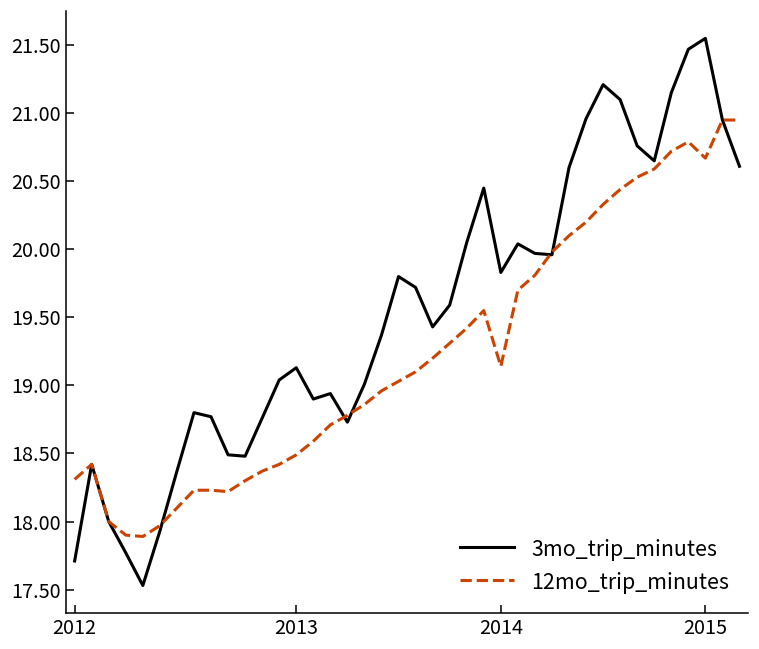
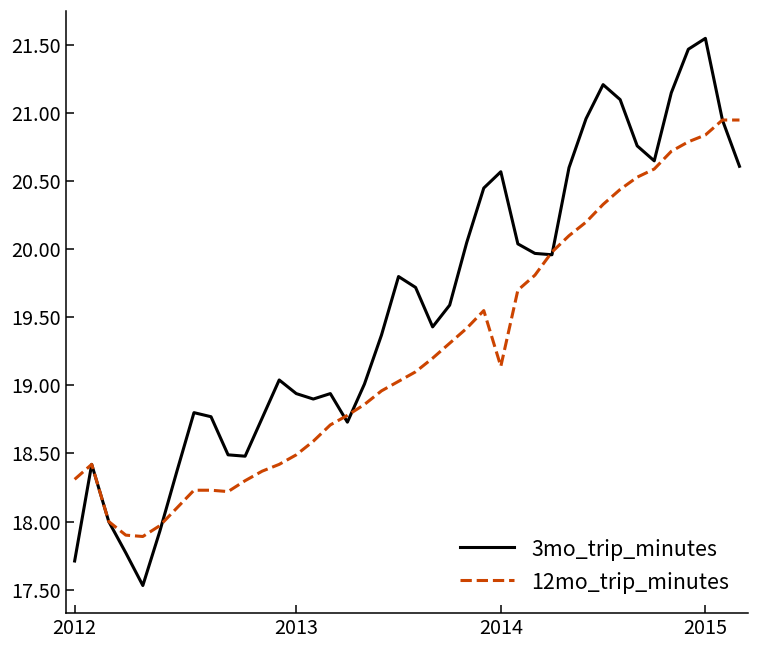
3mo_trip_minutes, 2013: 19.13 -> 18.94
3mo_trip_minutes, 2014: 19.83 -> 20.57
12mo_trip_minutes, 2015: 20.67 -> 20.84
